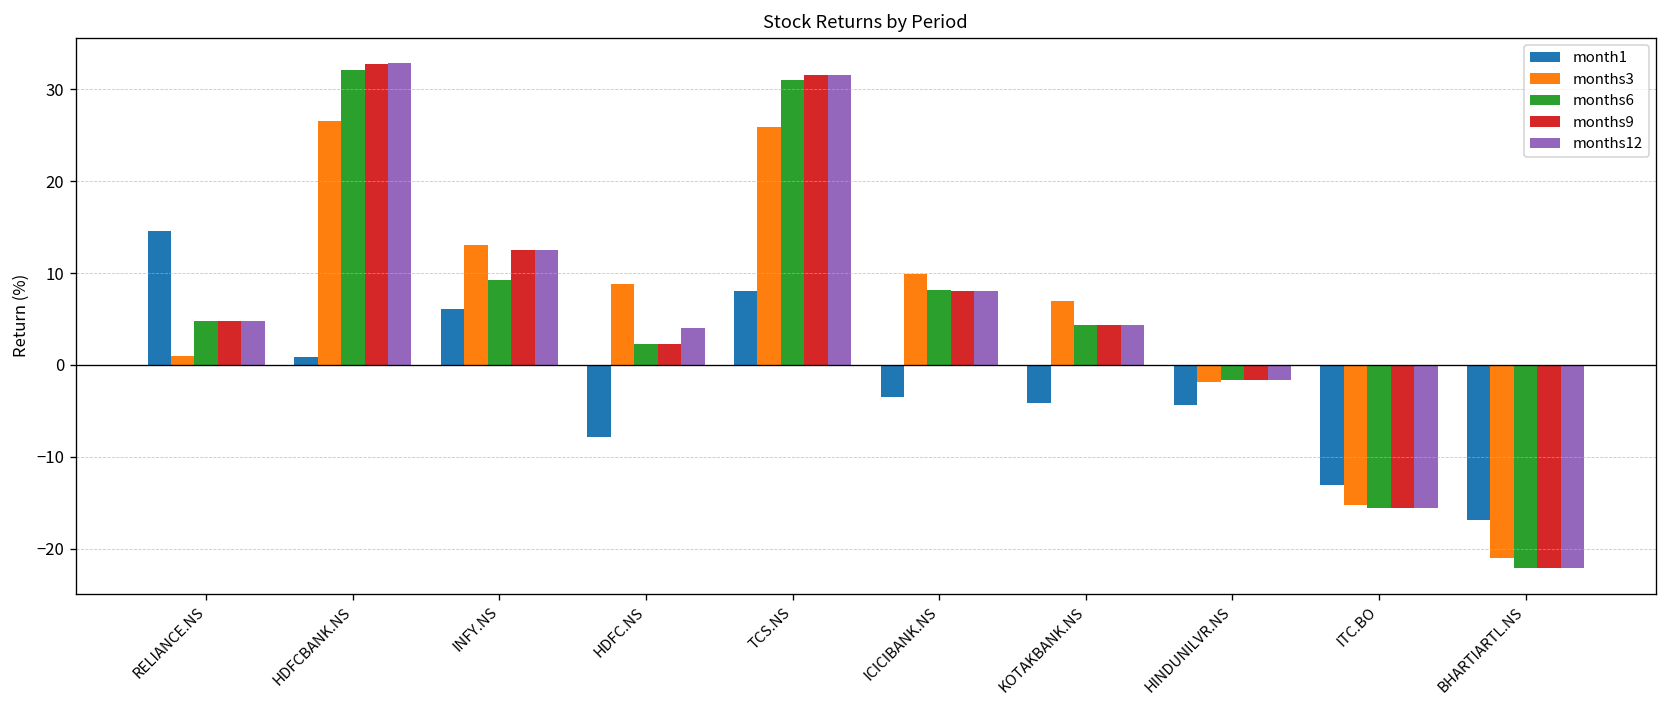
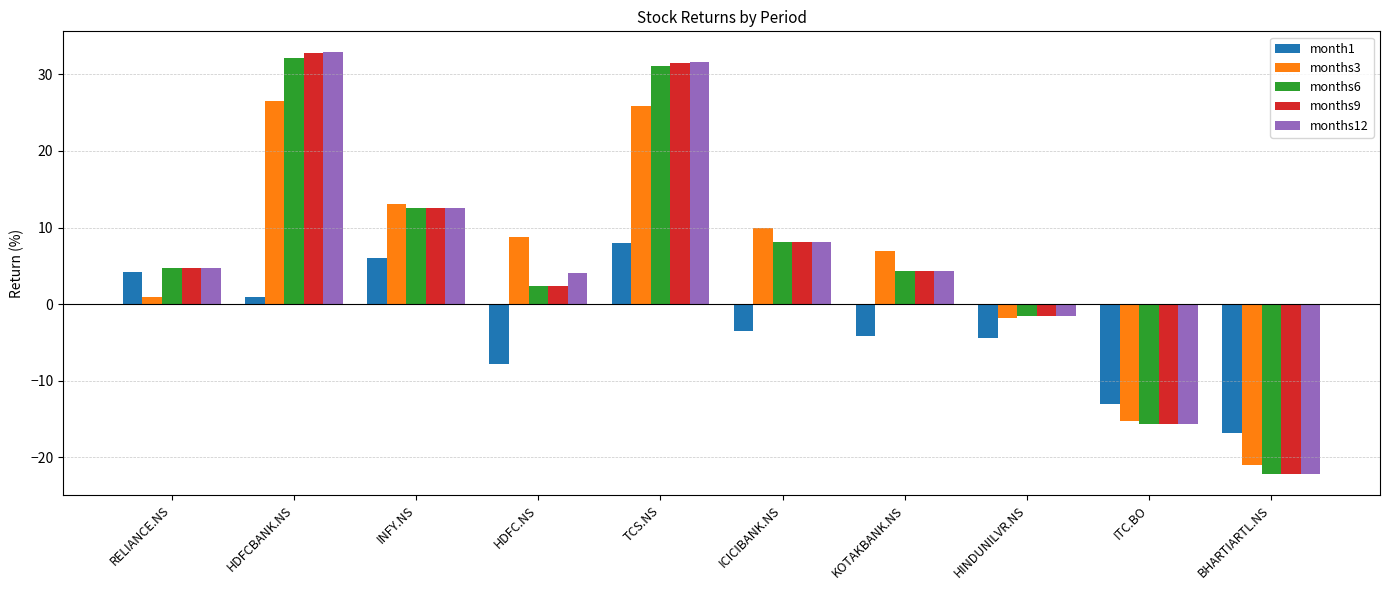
month1, RELIANCE.NS: 15 -> 4
months6, INFY.NS: 9 -> 13
